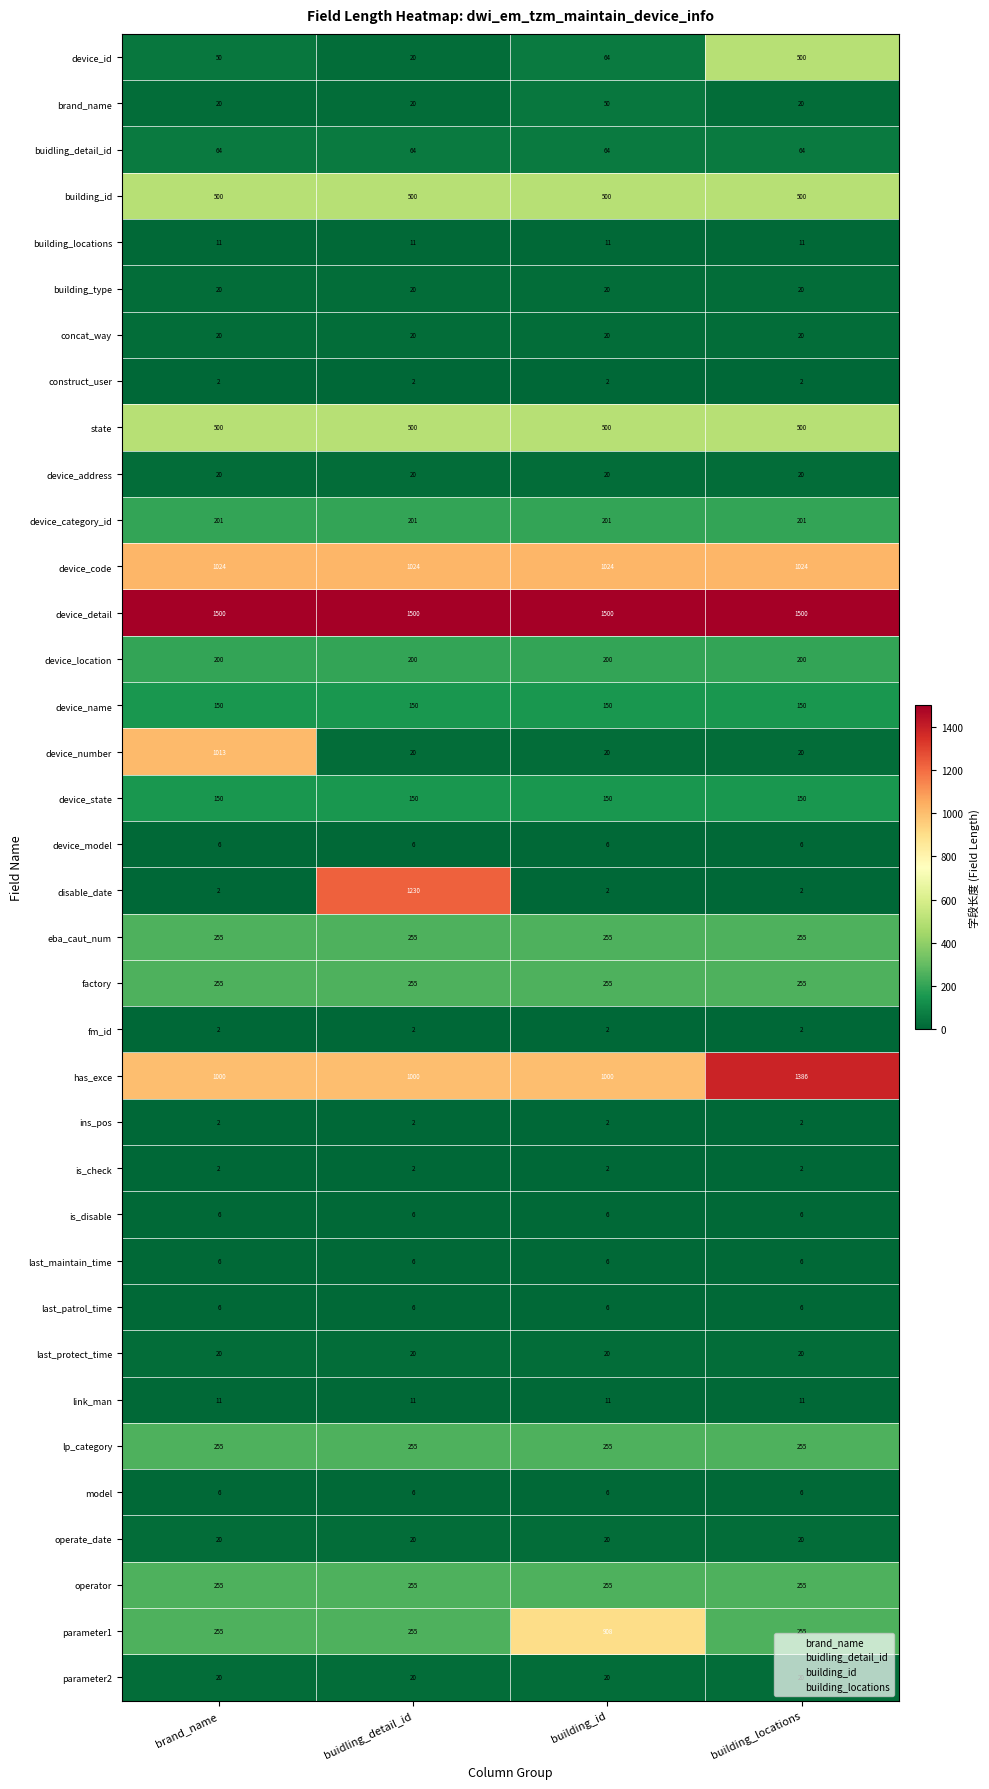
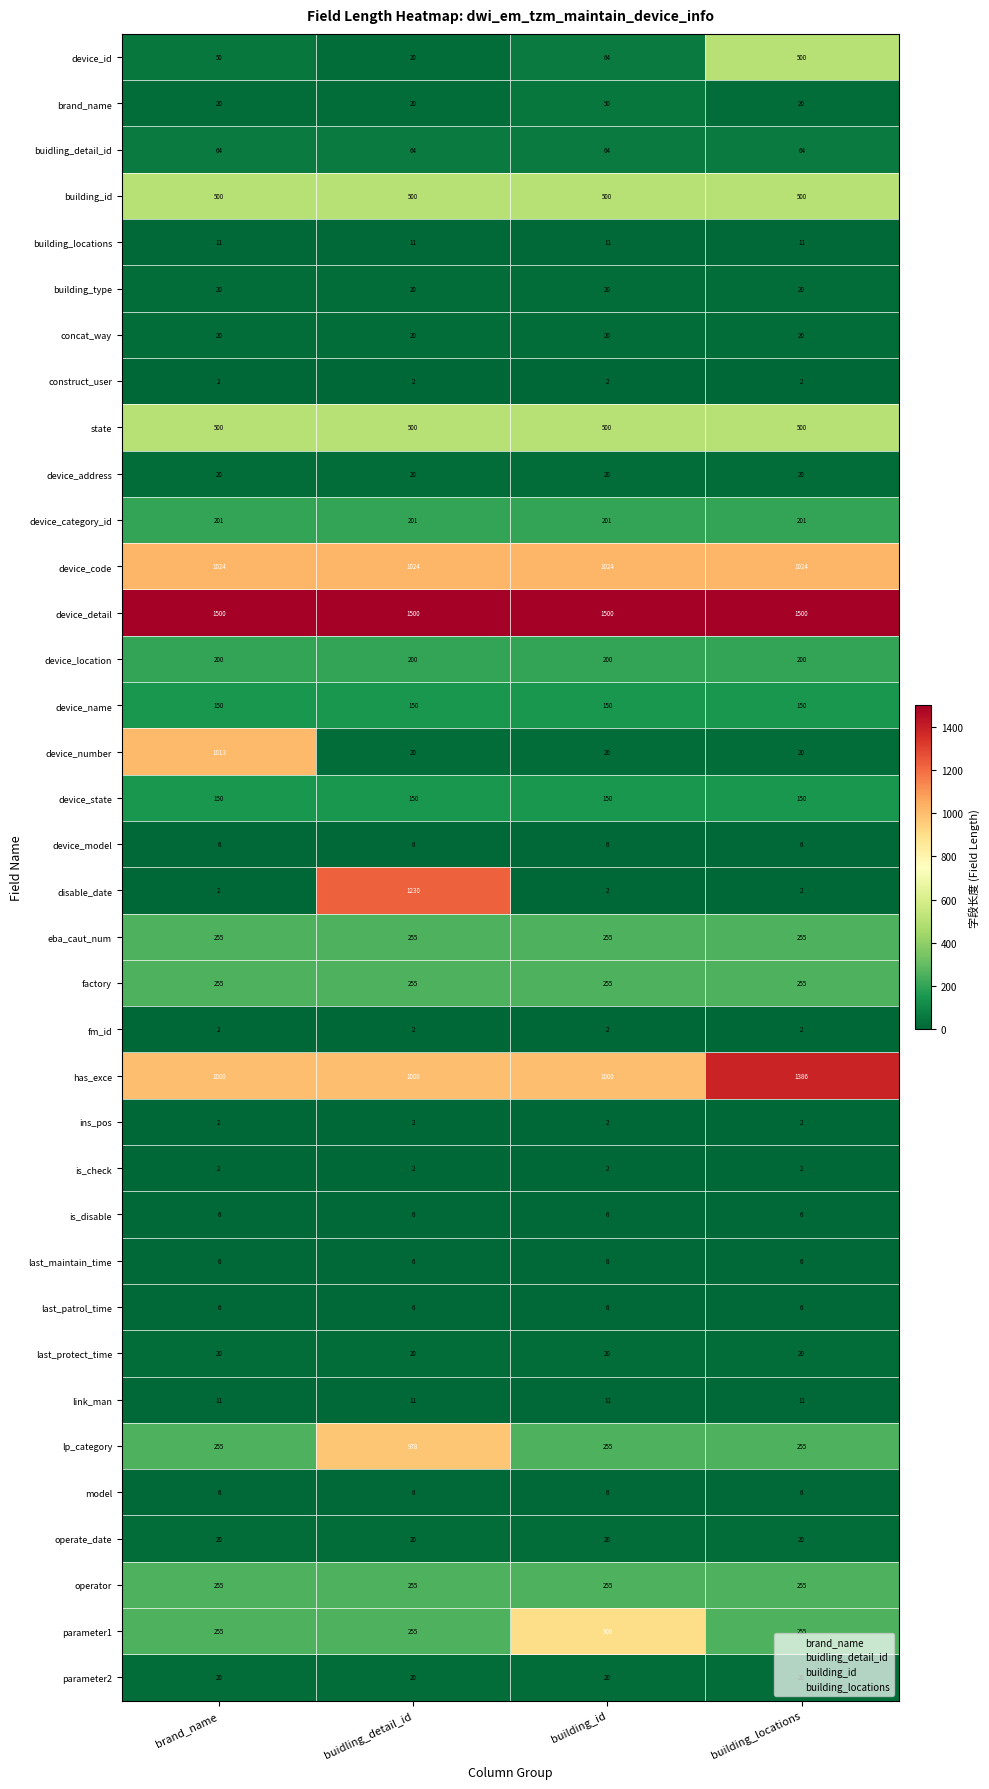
lp_category, buidling_detail_id: 255 -> 978
